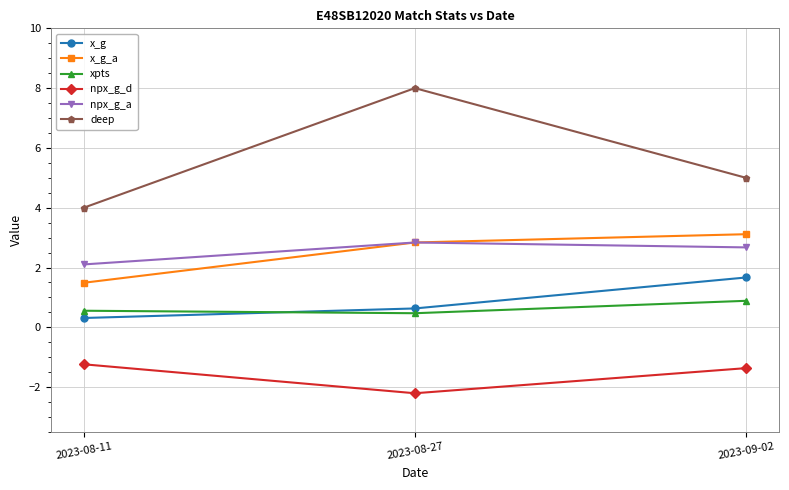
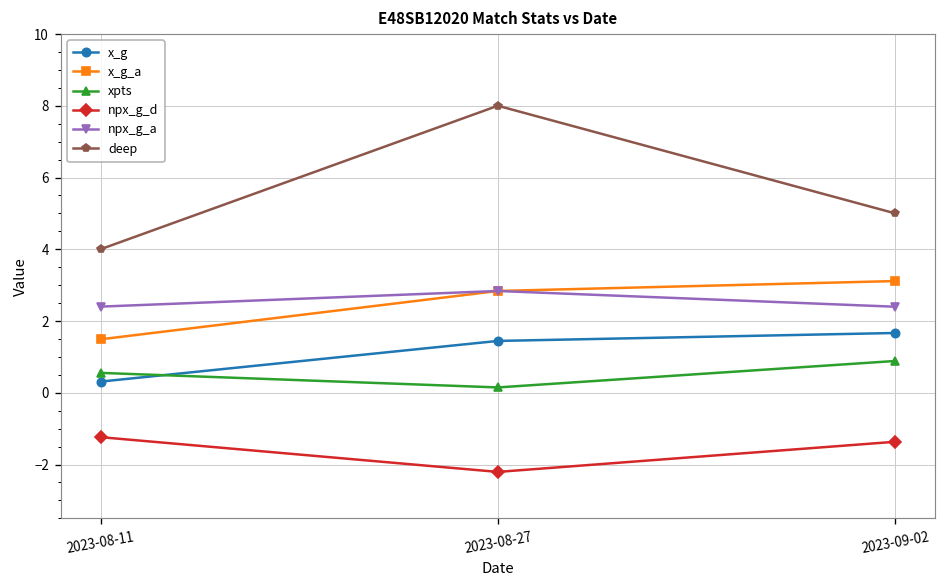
npx_g_a, 2023-08-11: 2.1 -> 2.4
x_g, 2023-08-27: 0.6 -> 1.4
xpts, 2023-08-27: 0.5 -> 0.1
npx_g_a, 2023-09-02: 2.7 -> 2.4
